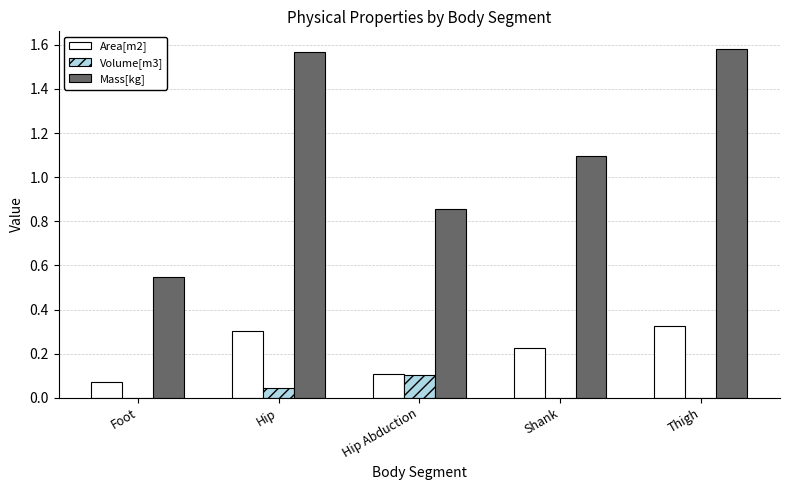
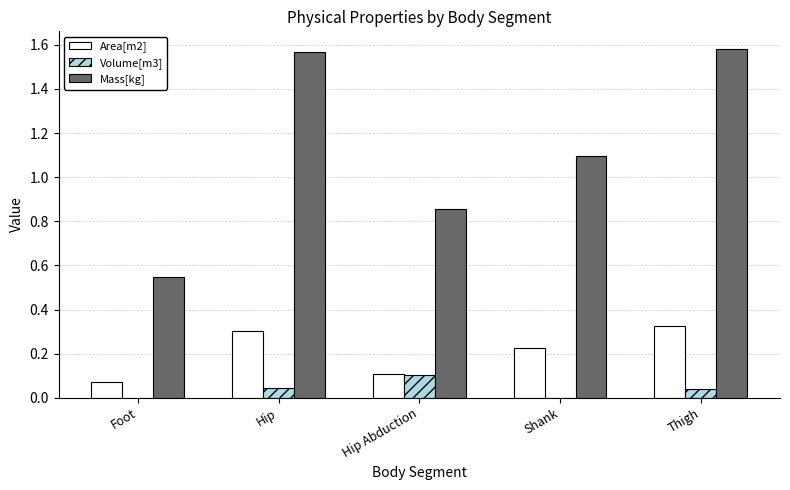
Volume[m3], Thigh: 0.00 -> 0.04
